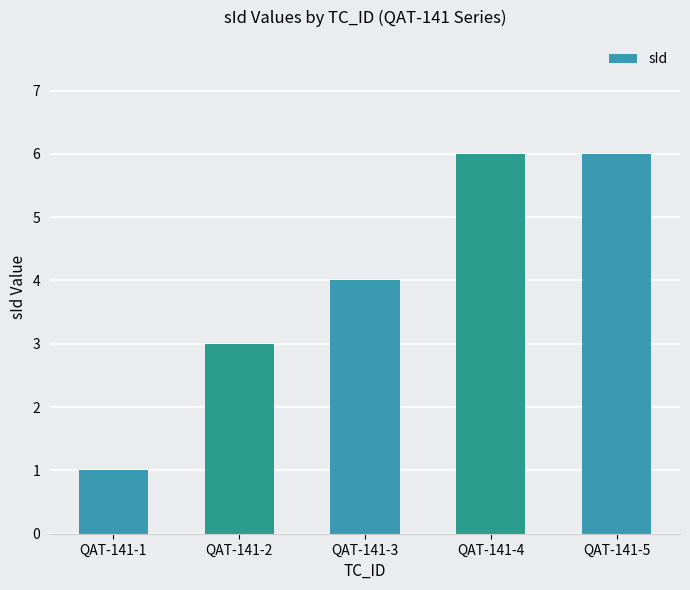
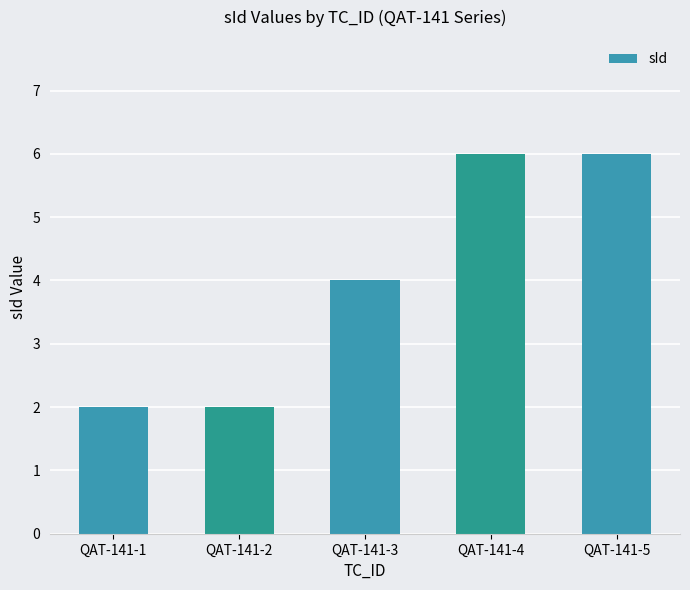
QAT-141-1: 1 -> 2
QAT-141-2: 3 -> 2
